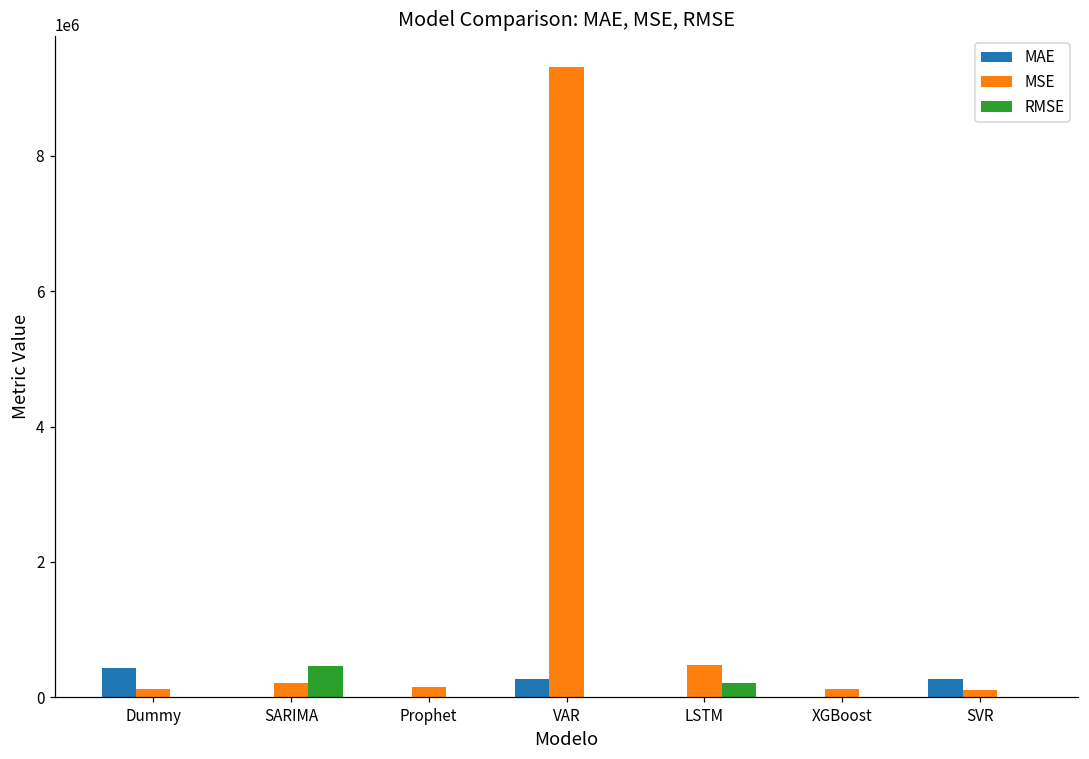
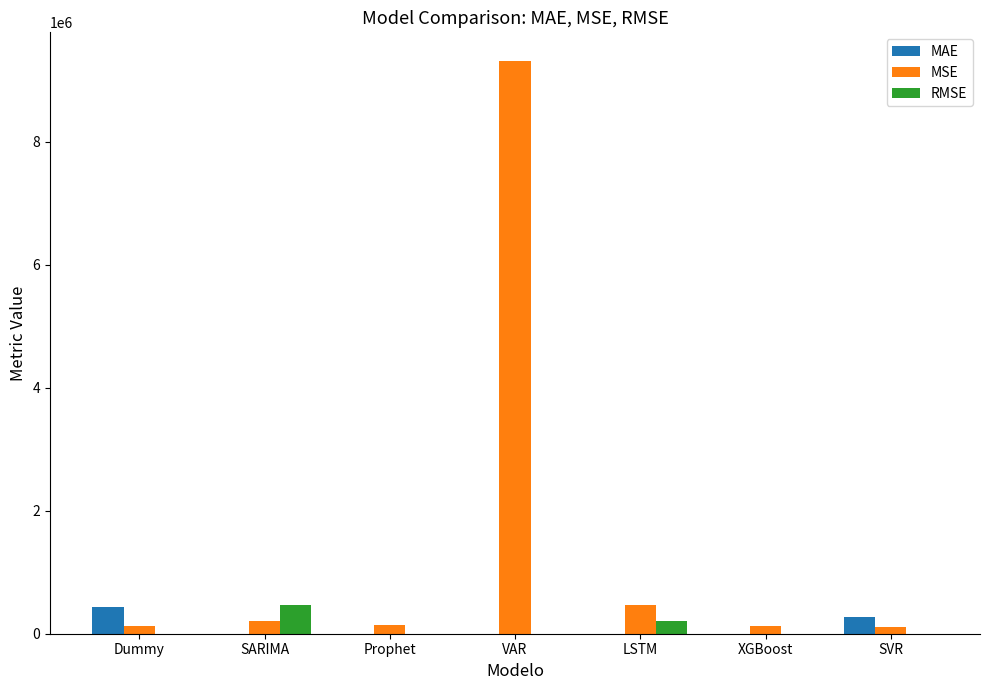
MAE, VAR: 300000 -> 0
